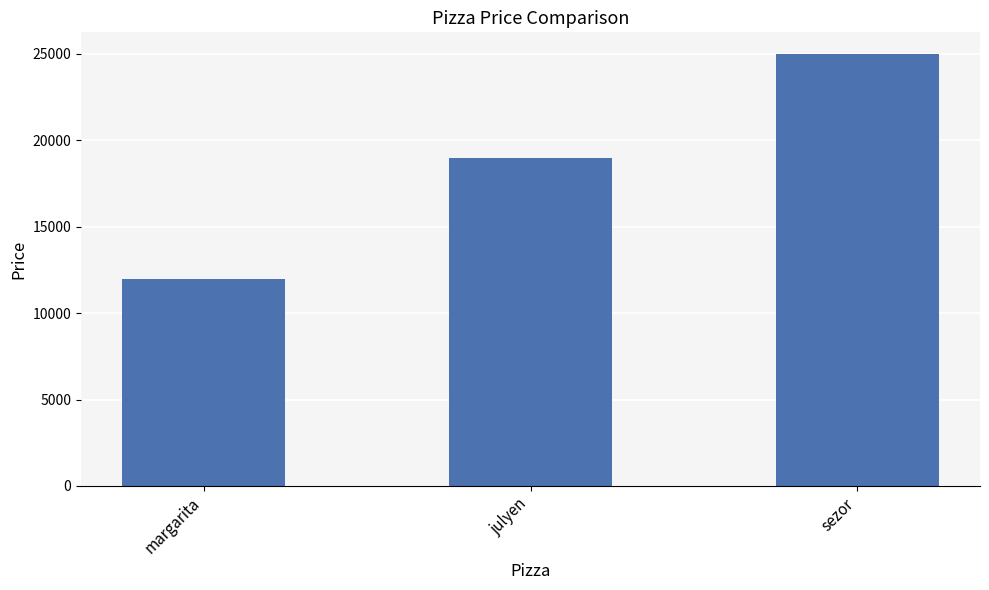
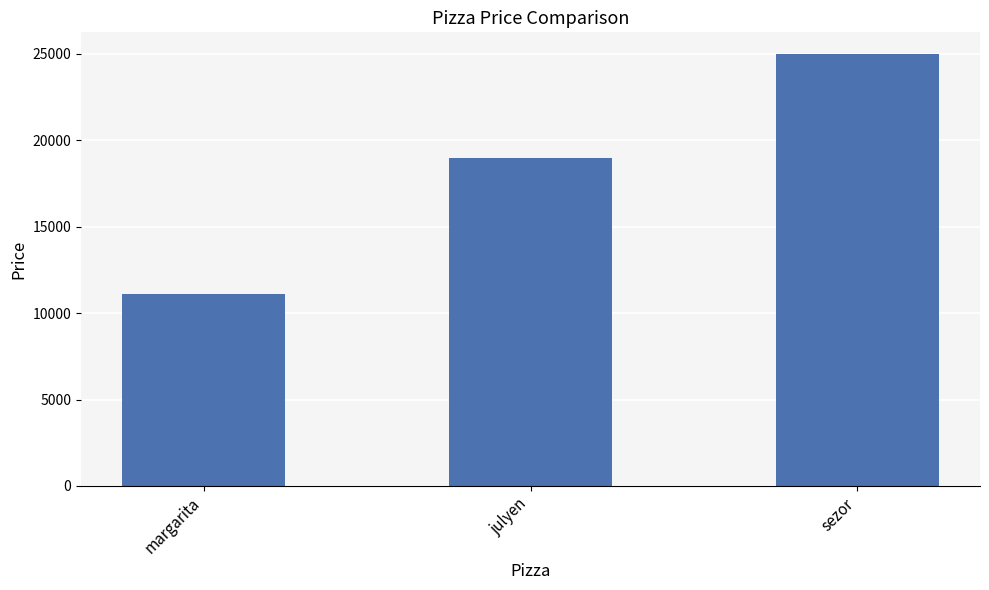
margarita: 12000 -> 11100
